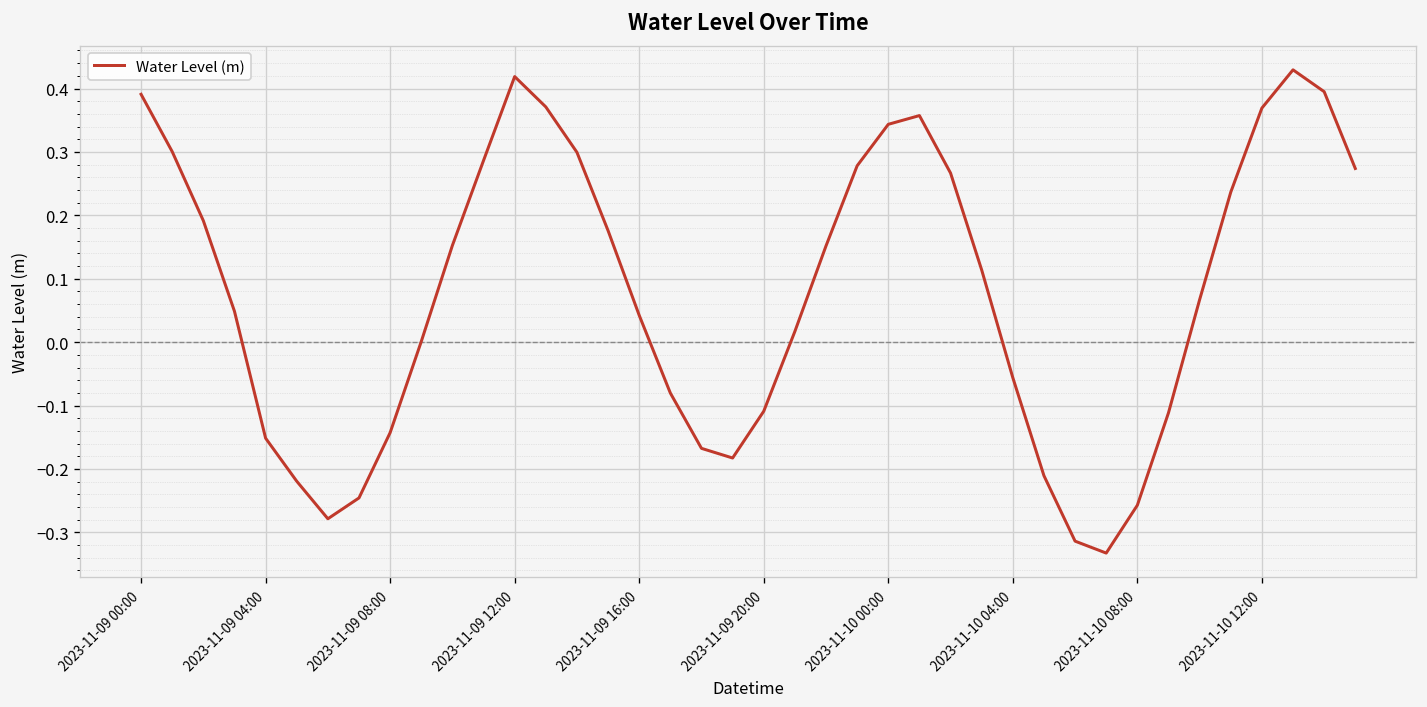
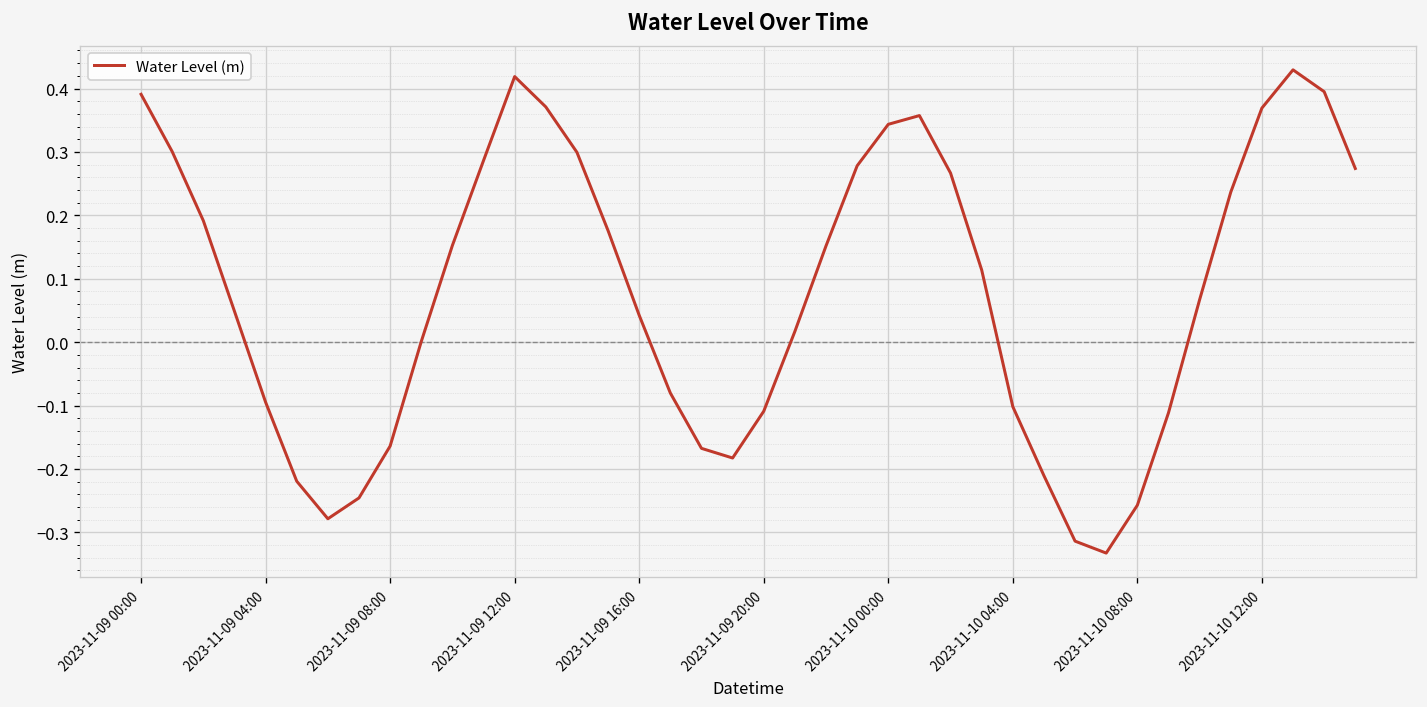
2023-11-09 04:00: -0.15 -> -0.09
2023-11-09 08:00: -0.14 -> -0.16
2023-11-10 04:00: -0.06 -> -0.10
